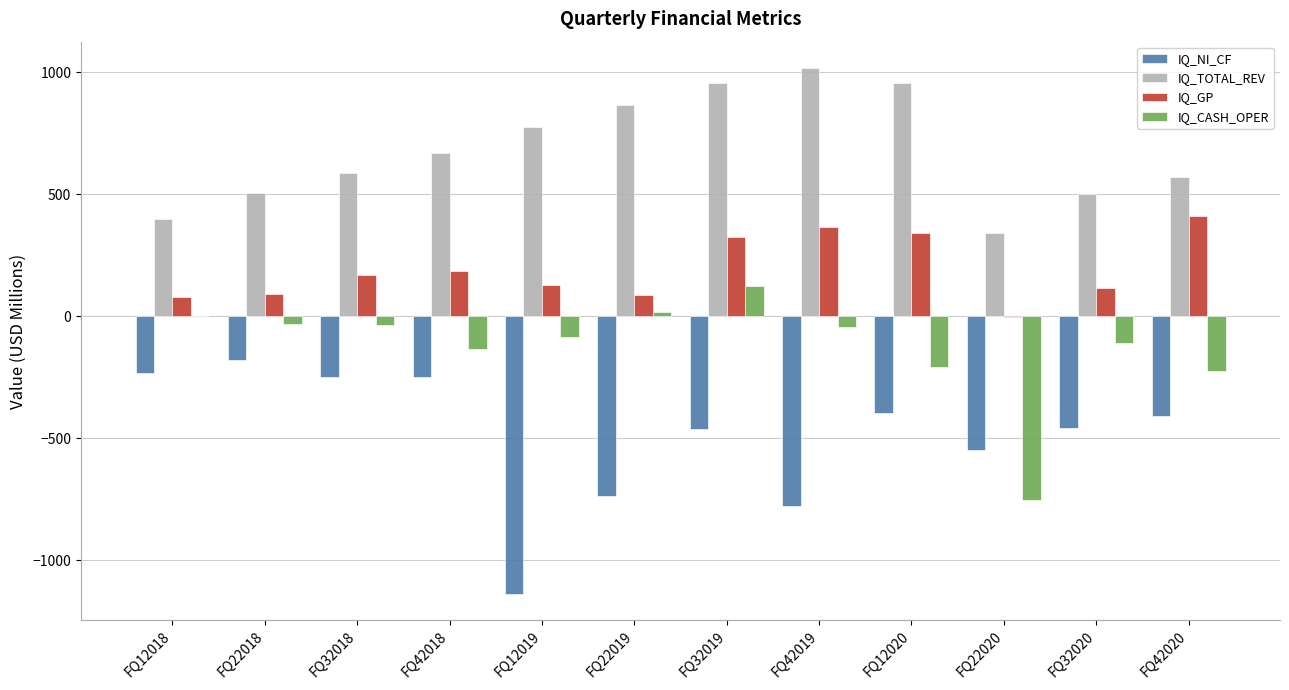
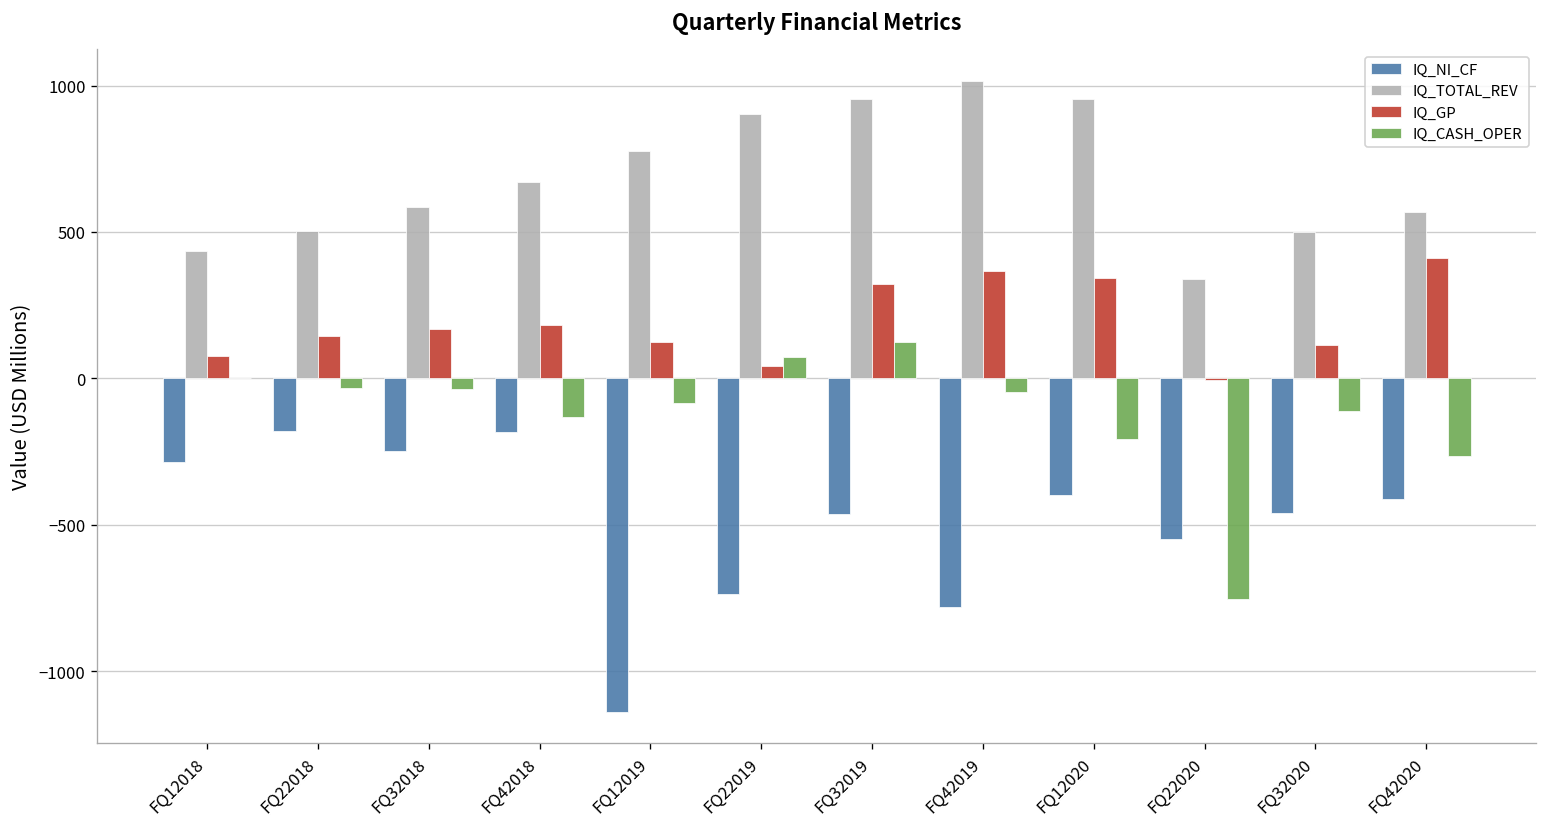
IQ_NI_CF, FQ12018: -230 -> -280
IQ_TOTAL_REV, FQ12018: 400 -> 430
IQ_GP, FQ22018: 90 -> 140
IQ_NI_CF, FQ42018: -250 -> -180
IQ_TOTAL_REV, FQ22019: 870 -> 900
IQ_GP, FQ22019: 90 -> 40
IQ_CASH_OPER, FQ22019: 20 -> 70
IQ_CASH_OPER, FQ42020: -220 -> -260
